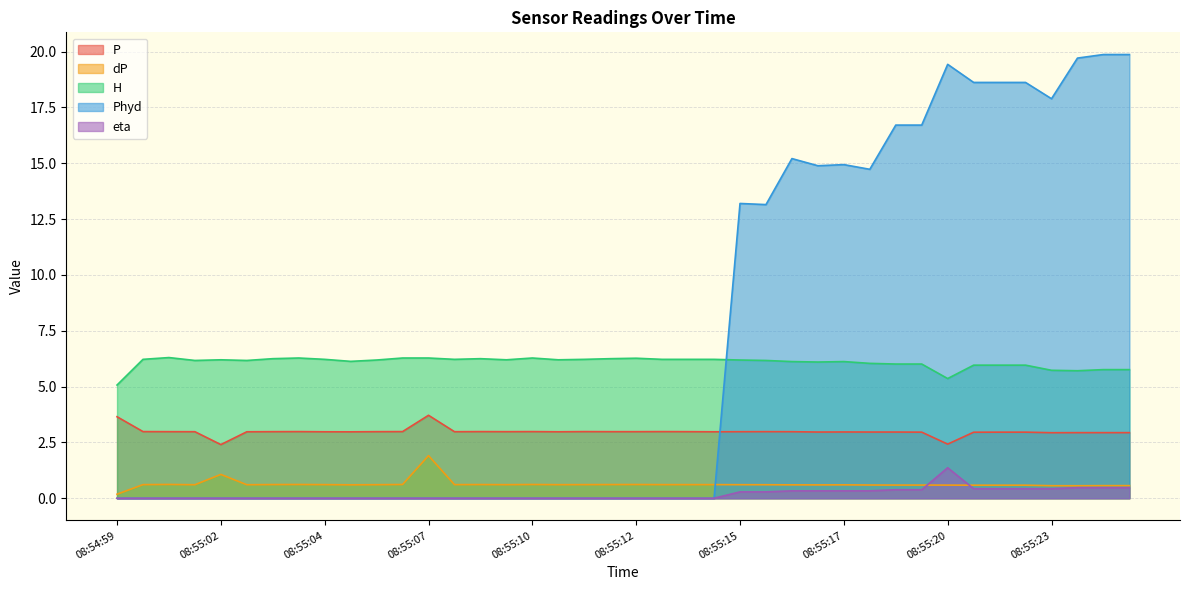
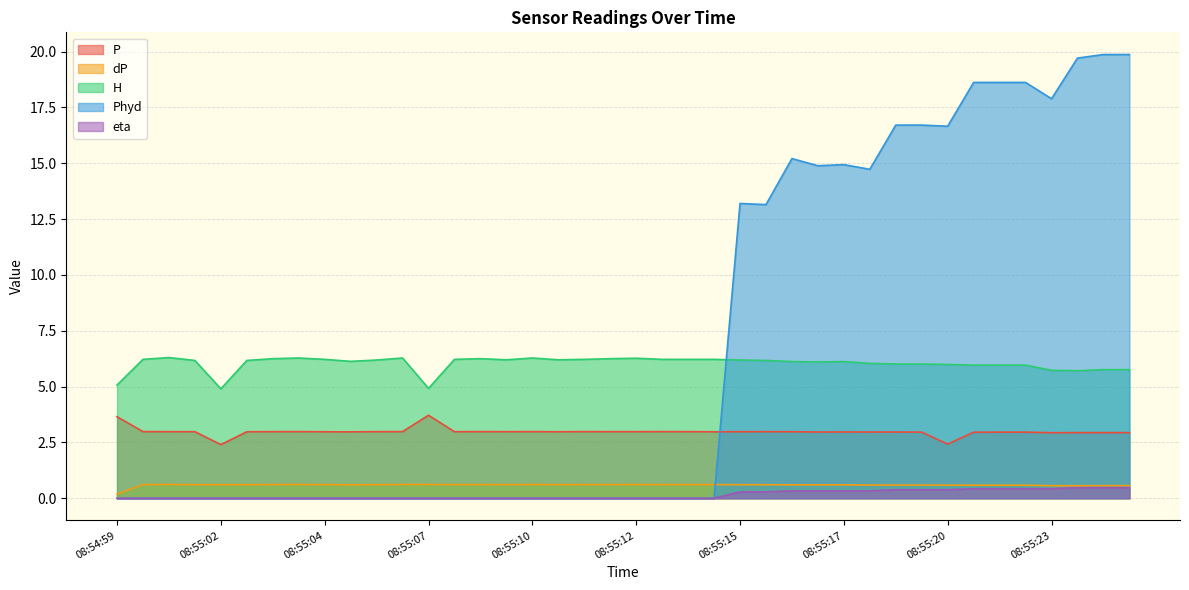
dP, 08:55:02: 1.1 -> 0.6
H, 08:55:02: 6.2 -> 4.9
dP, 08:55:07: 1.9 -> 0.6
H, 08:55:07: 6.3 -> 4.9
H, 08:55:20: 5.4 -> 6.0
Phyd, 08:55:20: 19.4 -> 16.7
eta, 08:55:20: 1.4 -> 0.4
